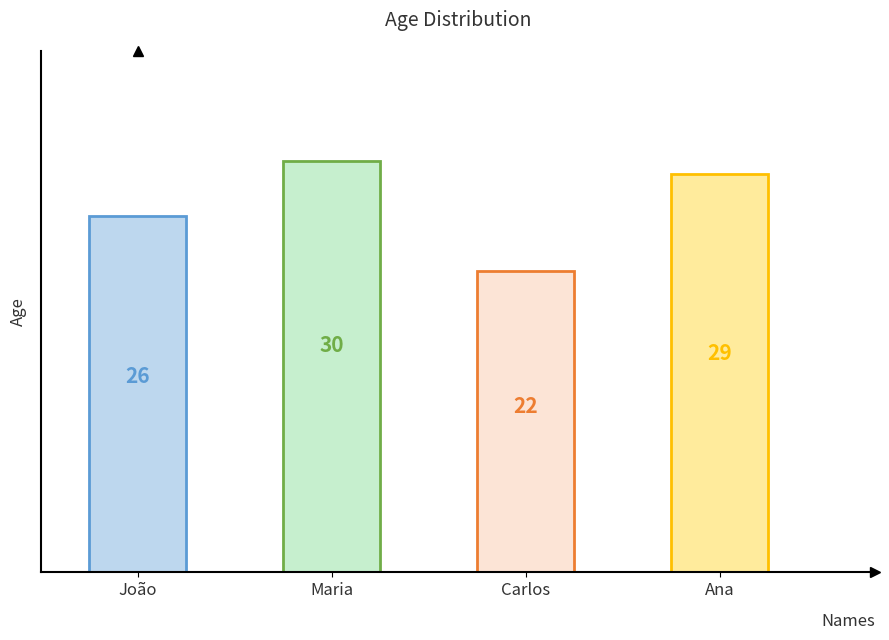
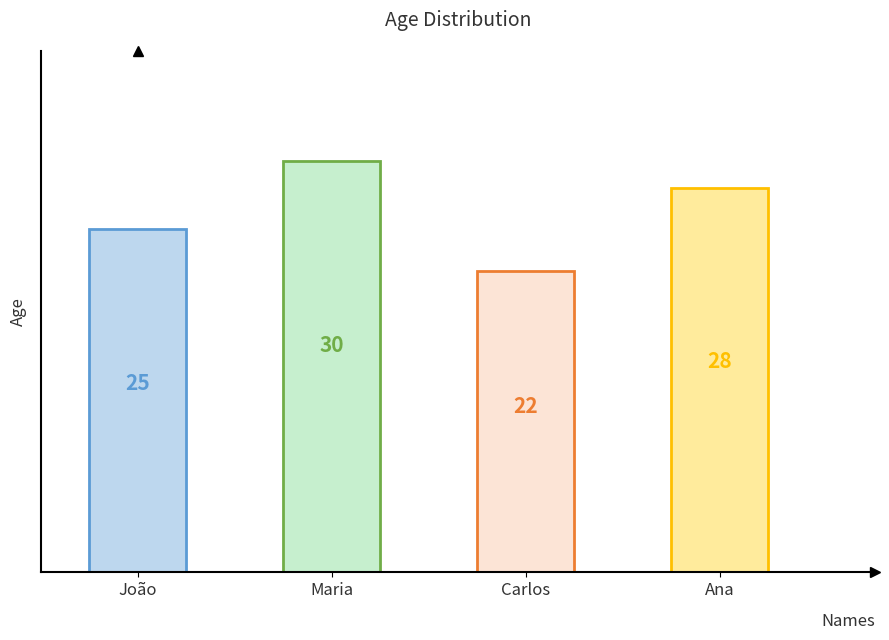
João: 26 -> 25
Ana: 29 -> 28
